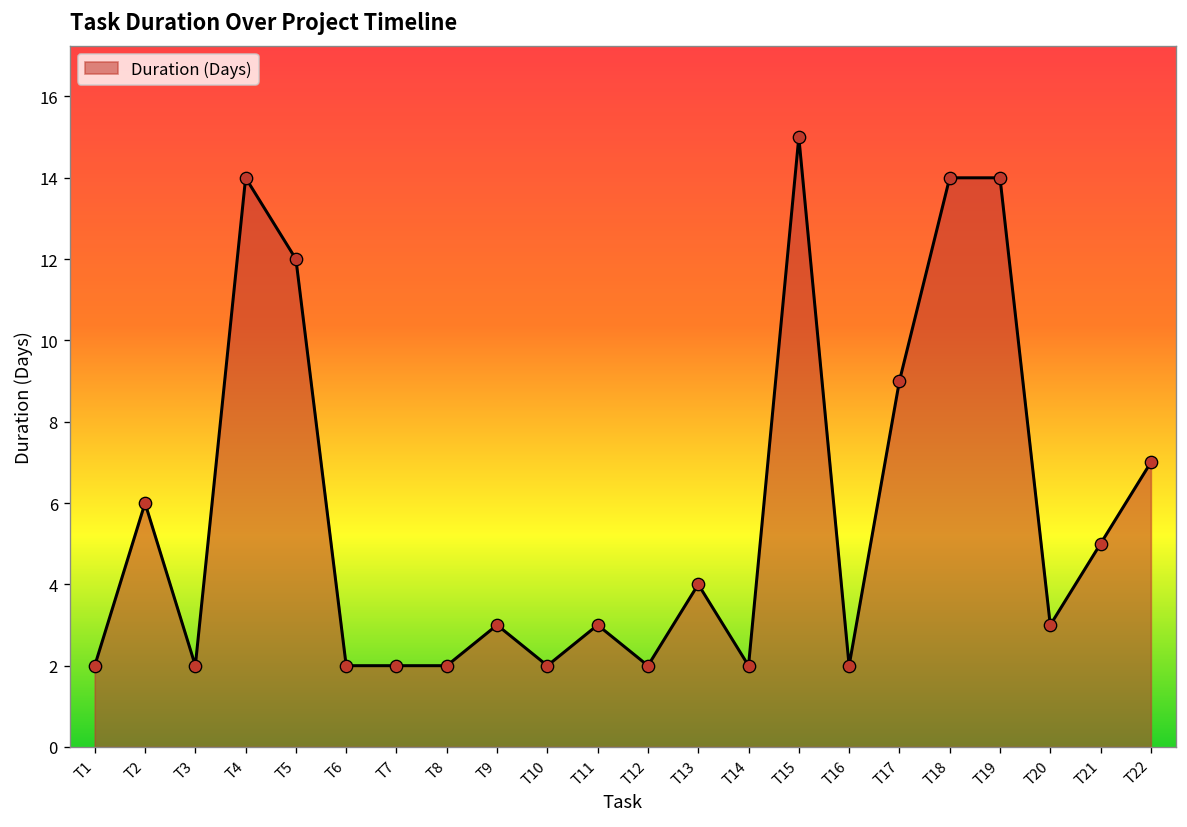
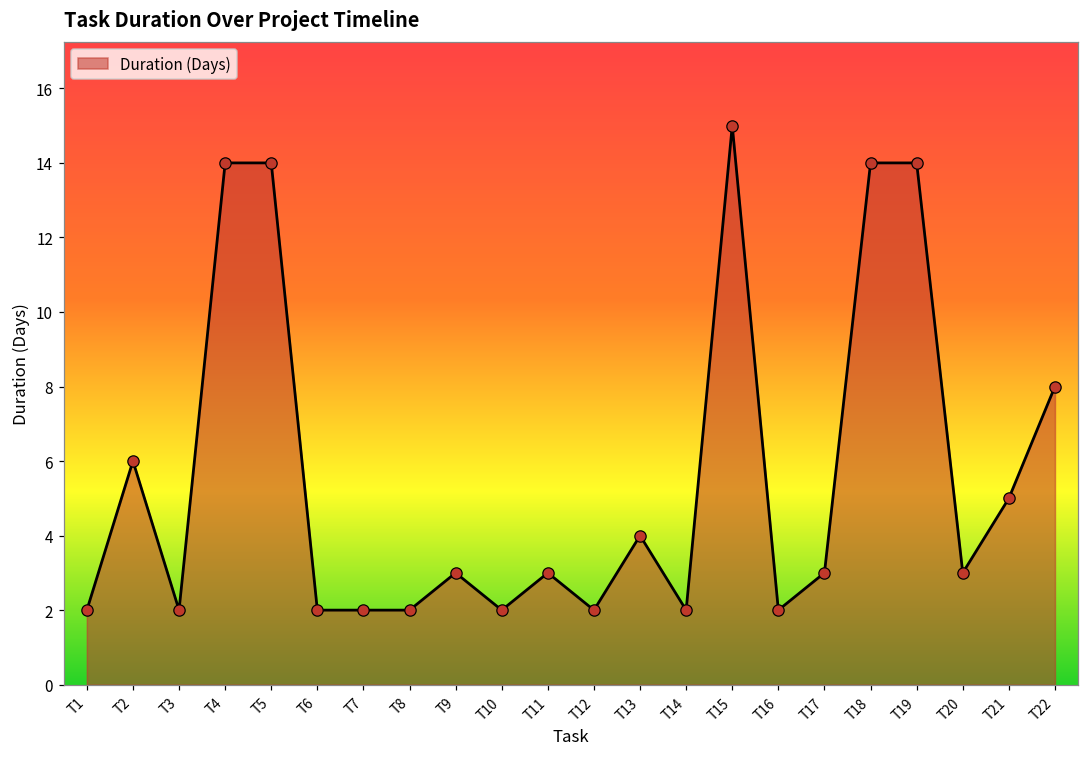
T5: 12 -> 14
T17: 9 -> 3
T22: 7 -> 8
